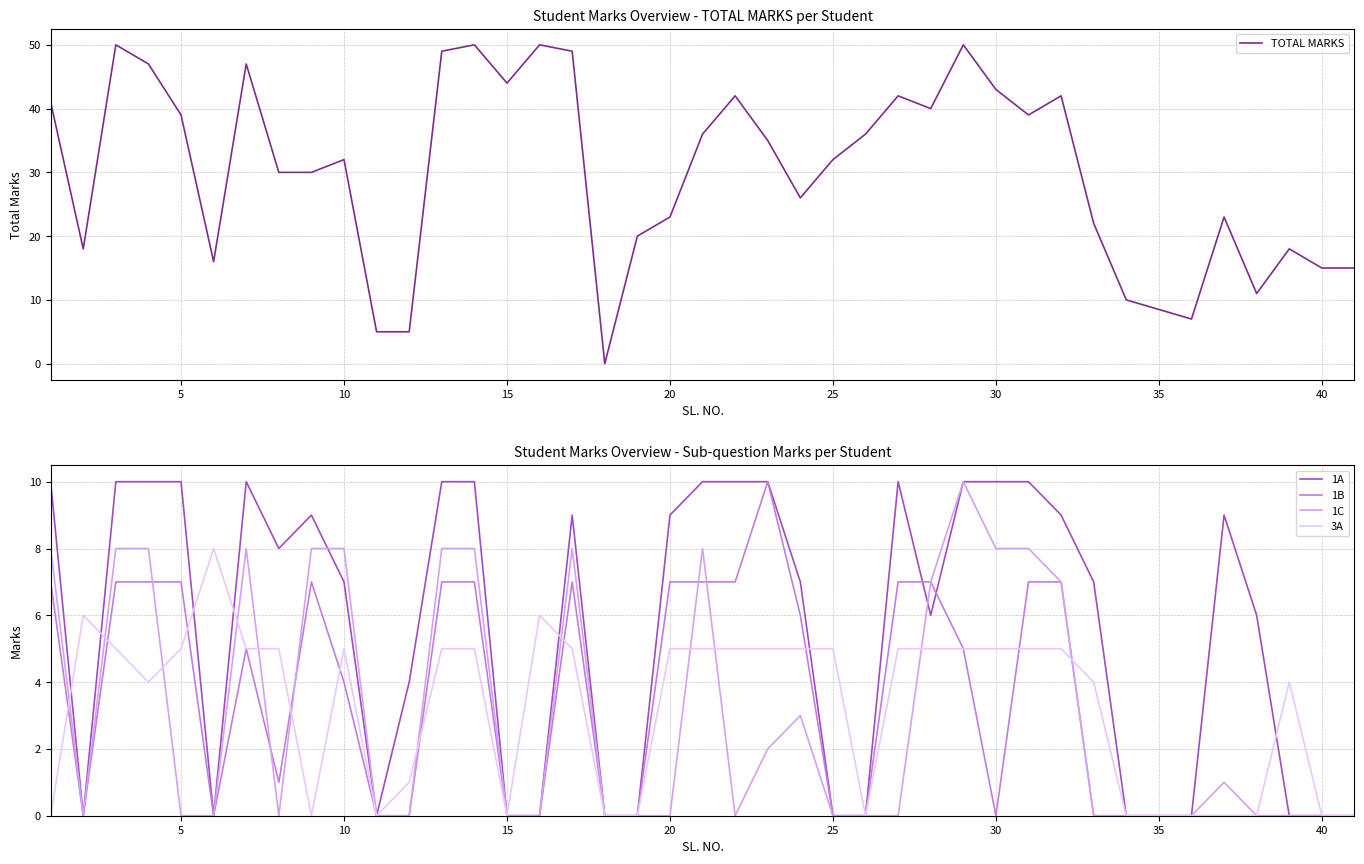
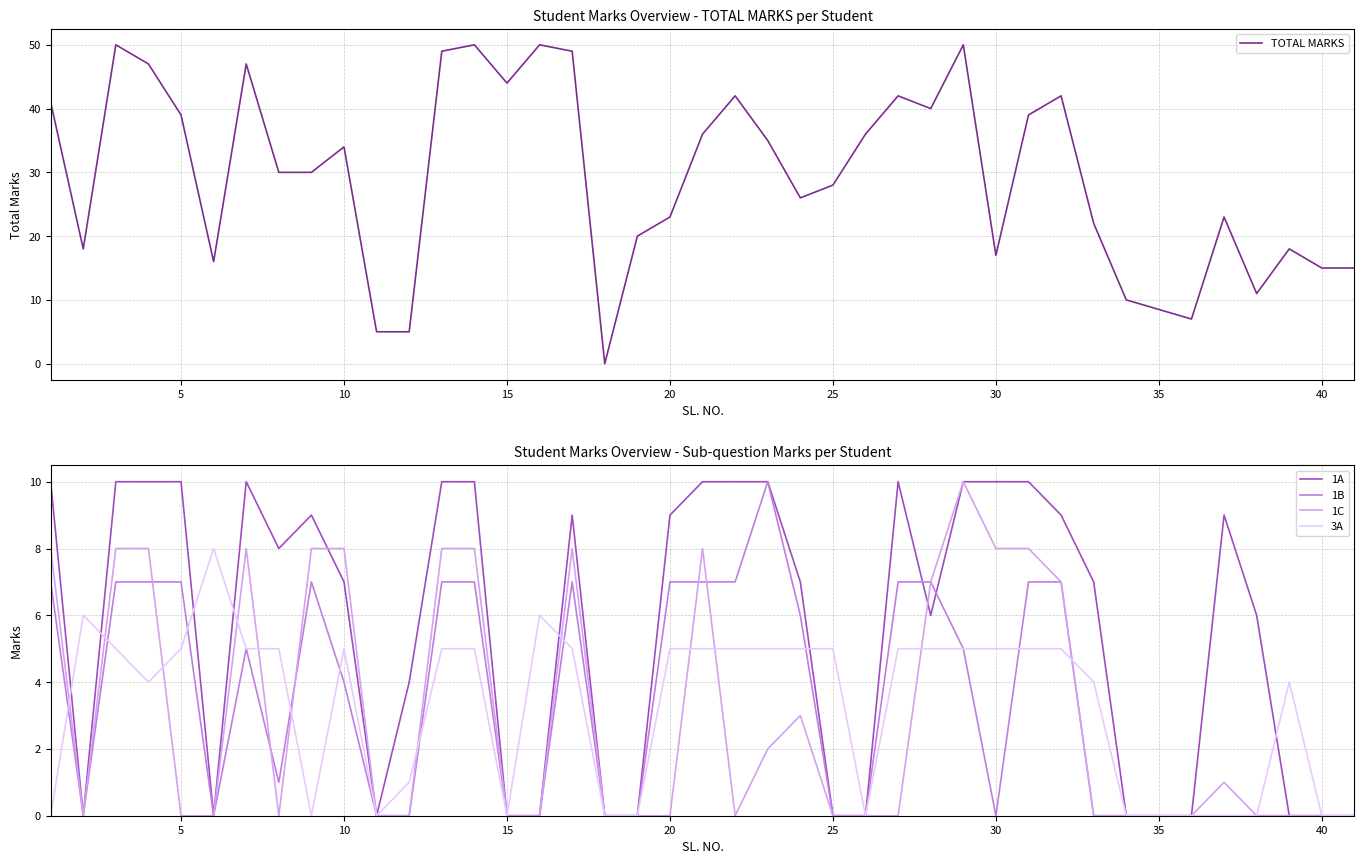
Student Marks Overview - TOTAL MARKS per Student, 10: 32 -> 34
Student Marks Overview - TOTAL MARKS per Student, 25: 32 -> 28
Student Marks Overview - TOTAL MARKS per Student, 30: 43 -> 17
